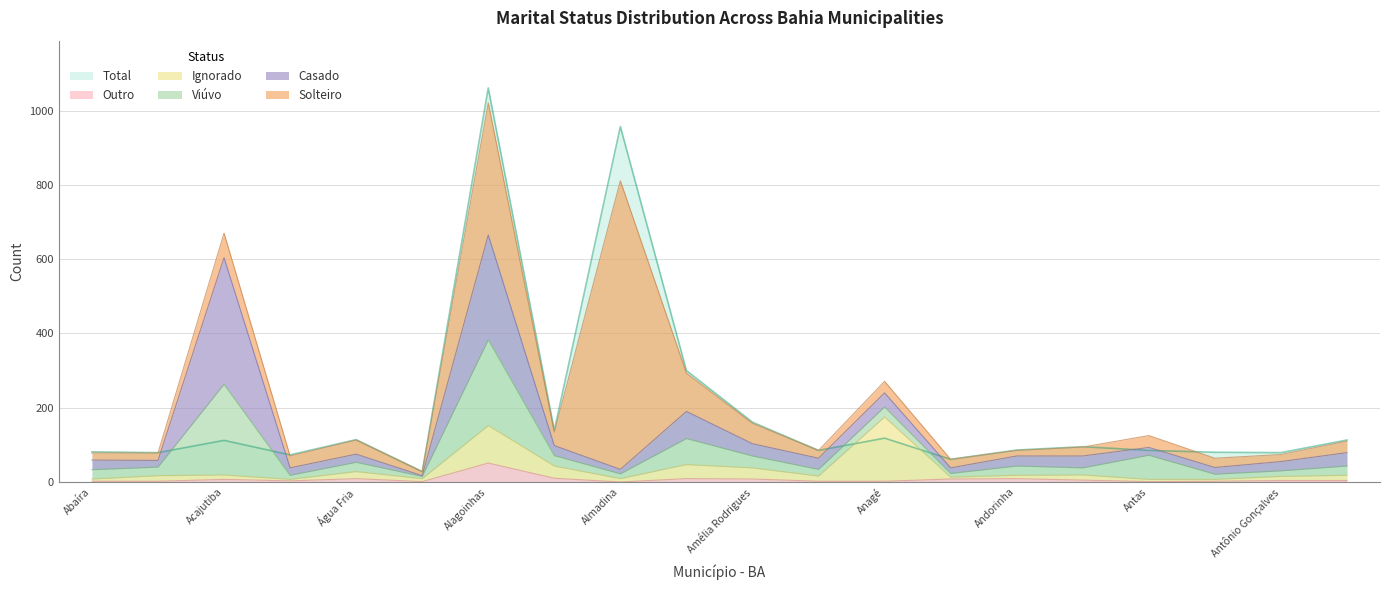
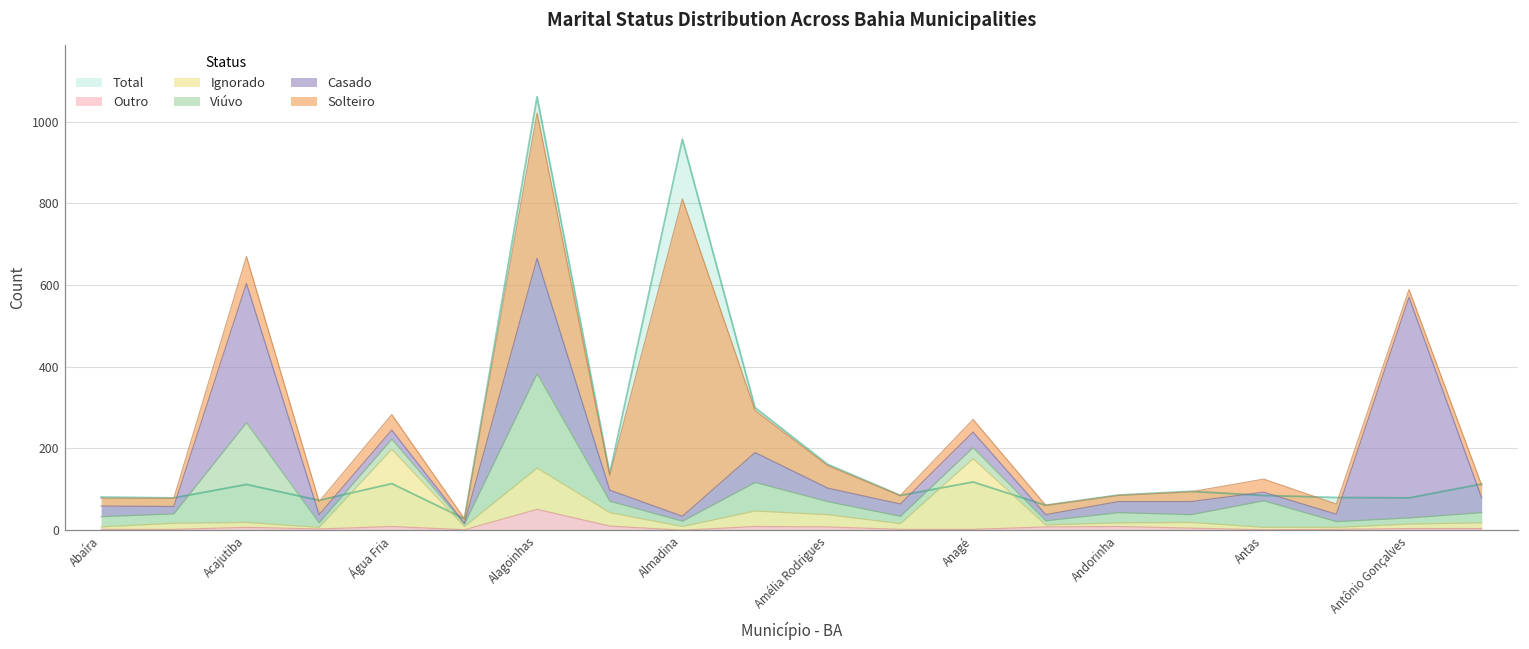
Ignorado, Água Fria: 20 -> 190
Casado, Antônio Gonçalves: 30 -> 540
